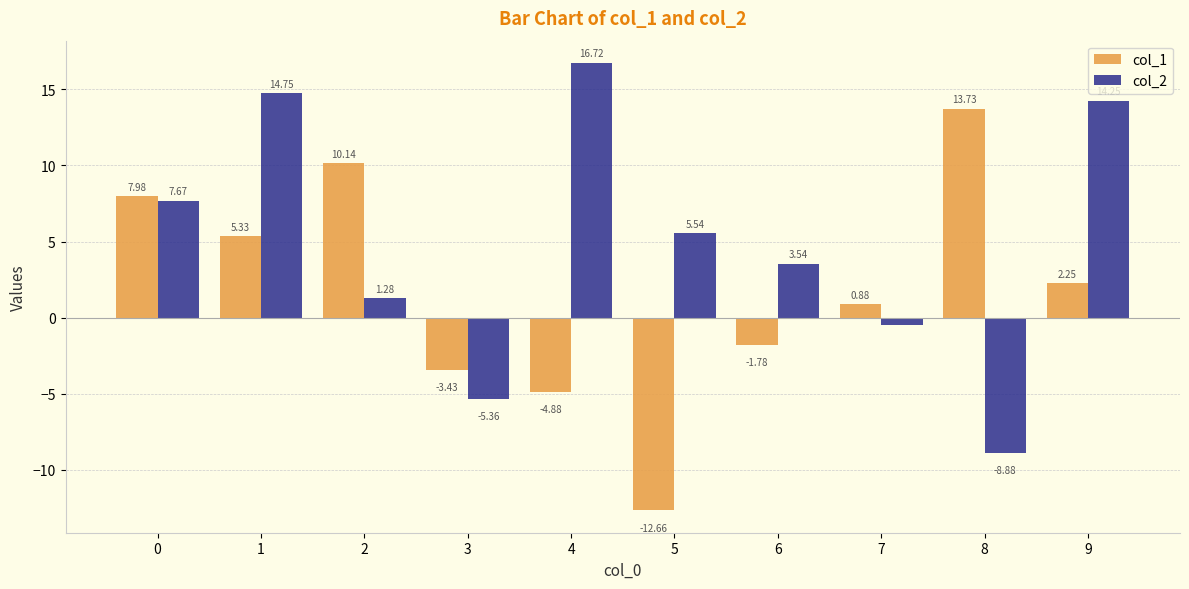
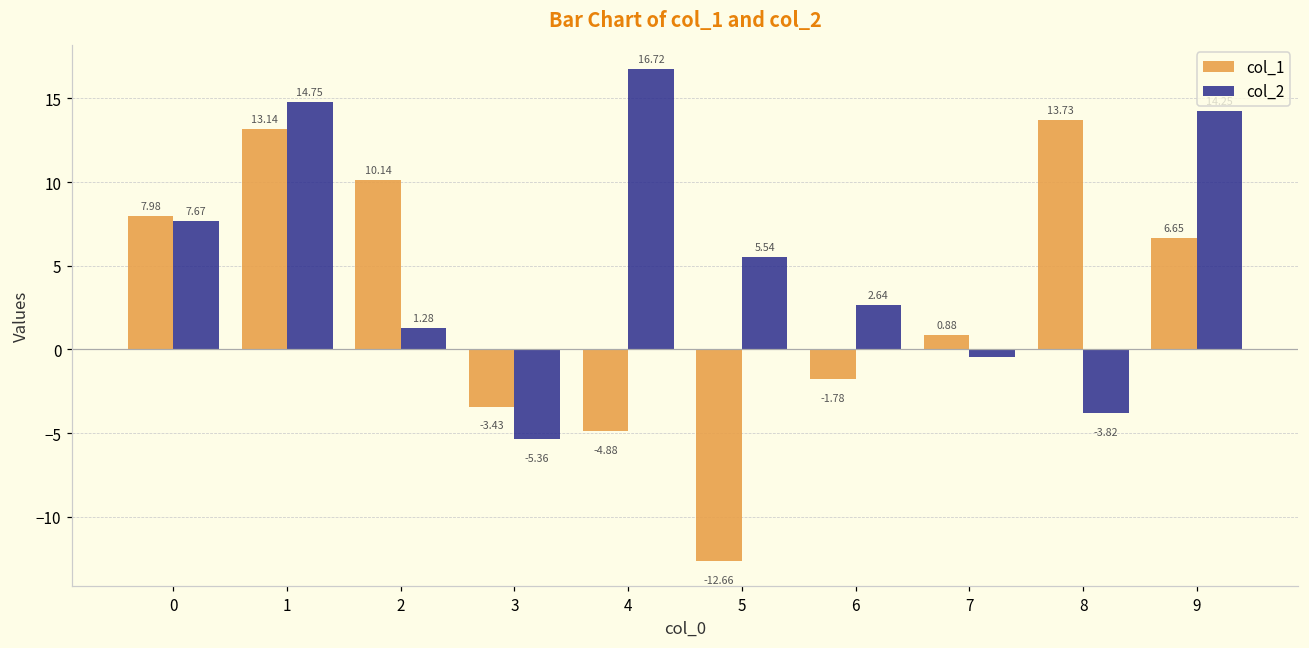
col_1, 1: 5.33 -> 13.14
col_2, 6: 3.54 -> 2.64
col_2, 8: -8.88 -> -3.82
col_1, 9: 2.25 -> 6.65
